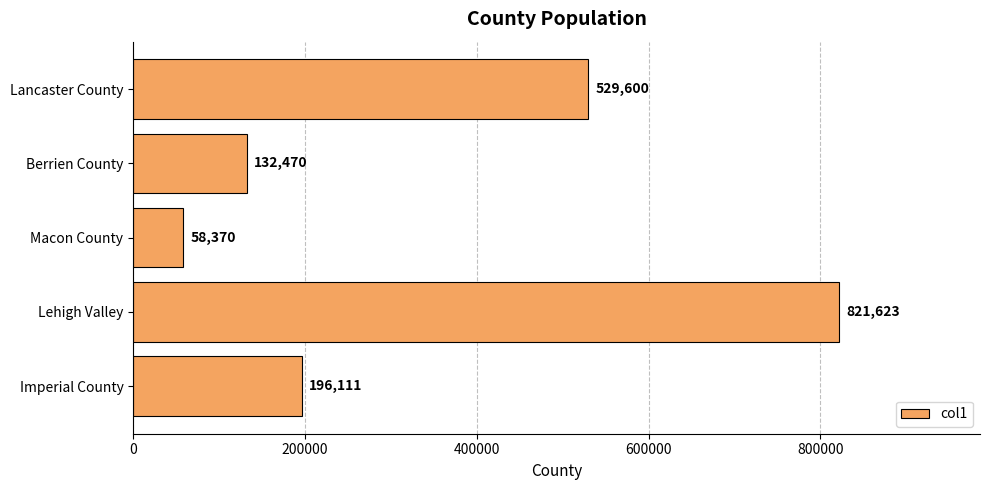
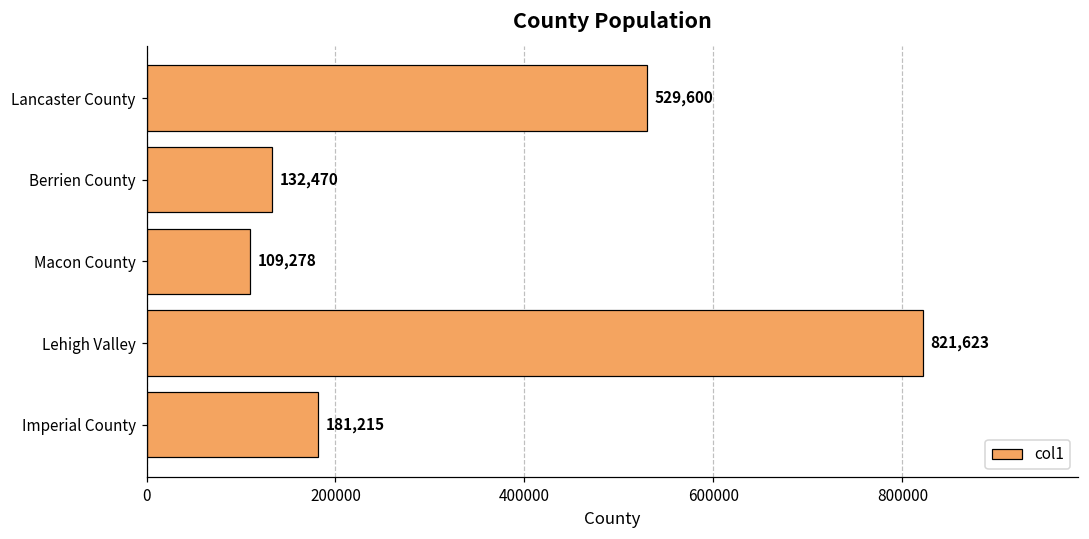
Macon County: 58,370 -> 109,278
Imperial County: 196,111 -> 181,215
